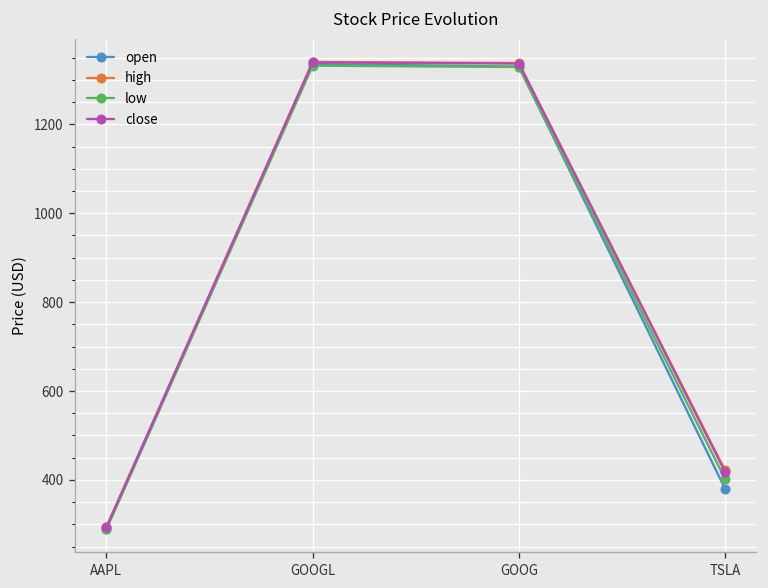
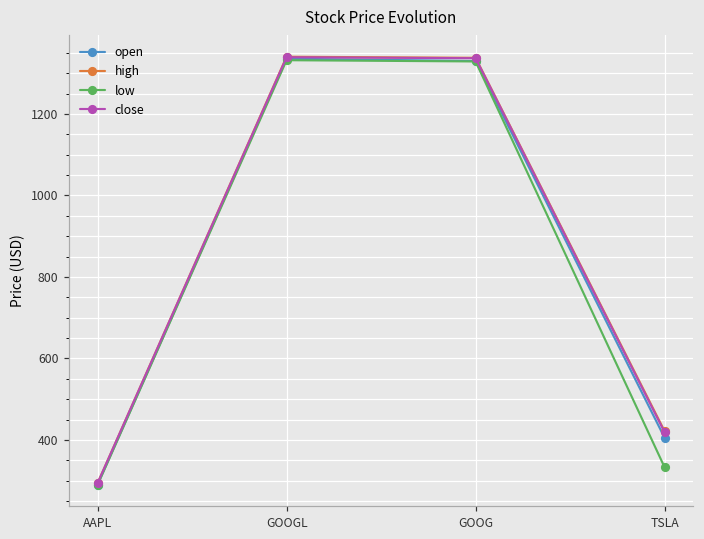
open, TSLA: 380 -> 410
low, TSLA: 400 -> 330
